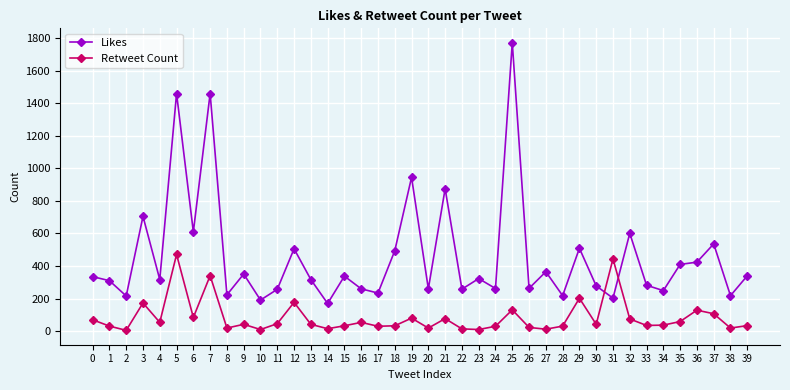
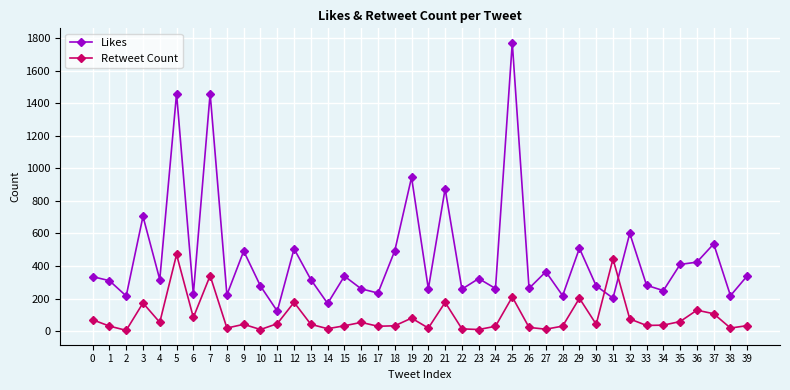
Likes, 6: 610 -> 230
Likes, 9: 350 -> 490
Likes, 10: 190 -> 280
Likes, 11: 260 -> 120
Retweet Count, 21: 80 -> 180
Retweet Count, 25: 130 -> 210
